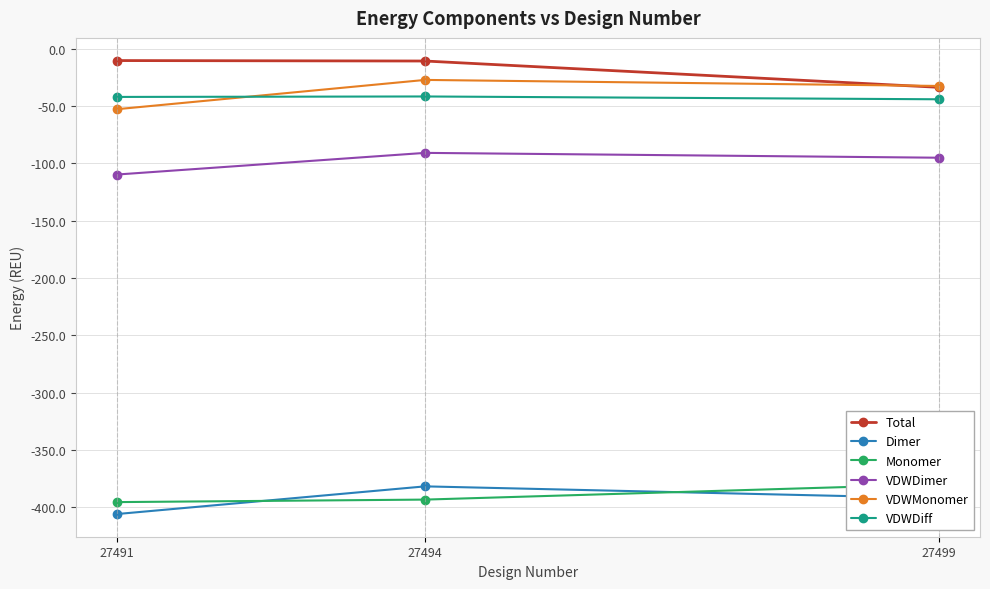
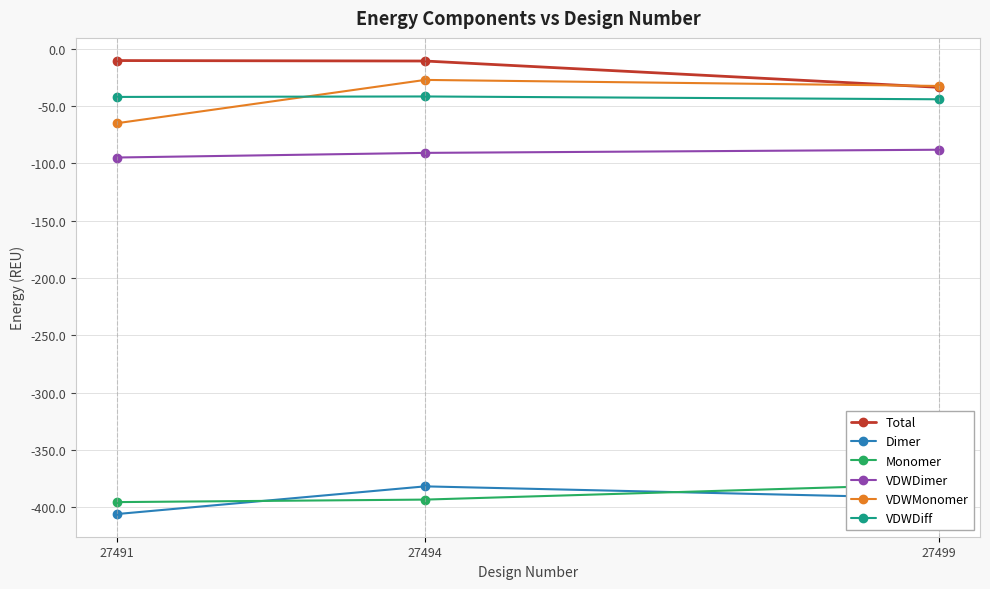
VDWDimer, 27491: -110 -> -95
VDWMonomer, 27491: -53 -> -65
VDWDimer, 27499: -95 -> -88
